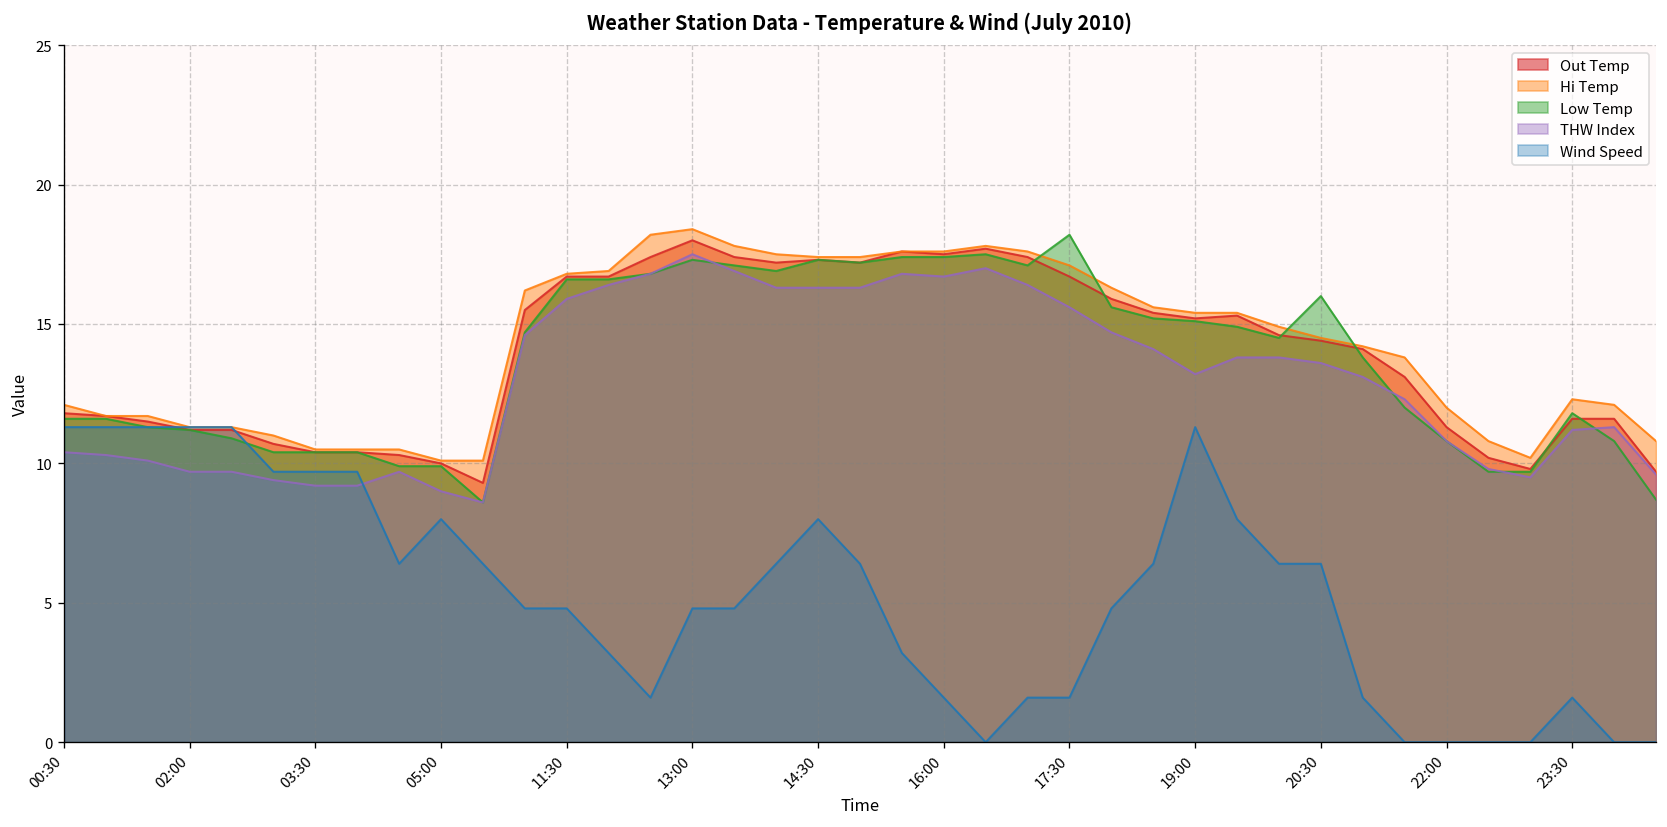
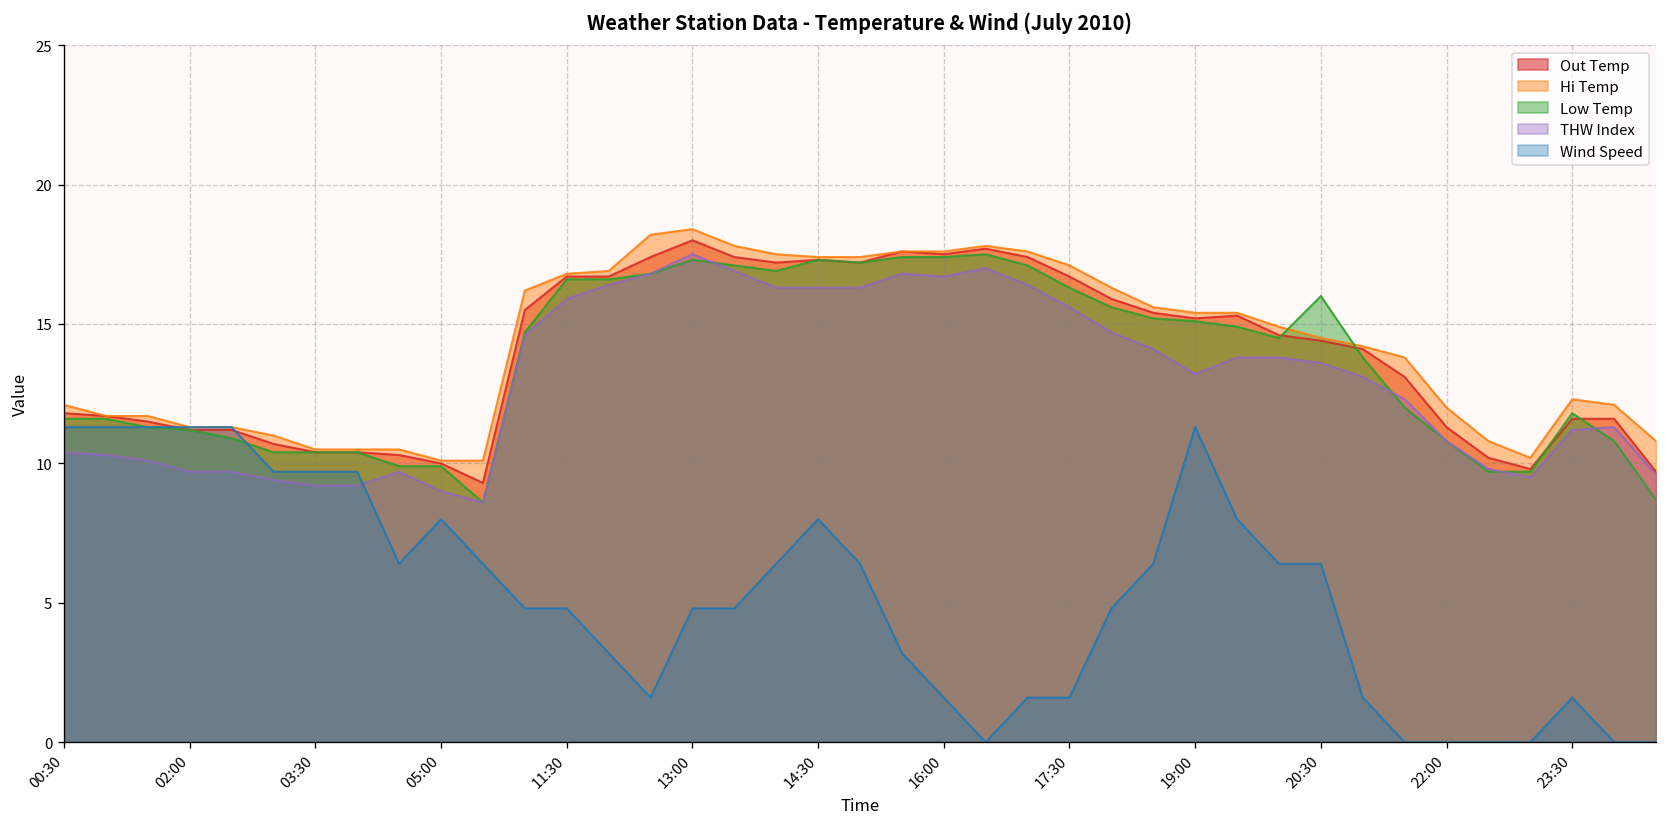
Low Temp, 17:30: 18.2 -> 16.3
